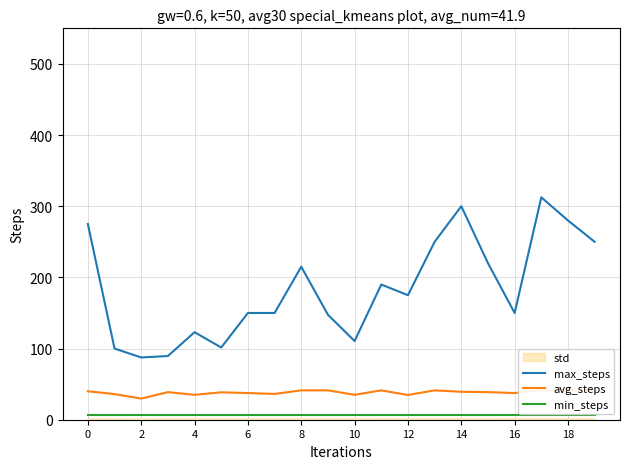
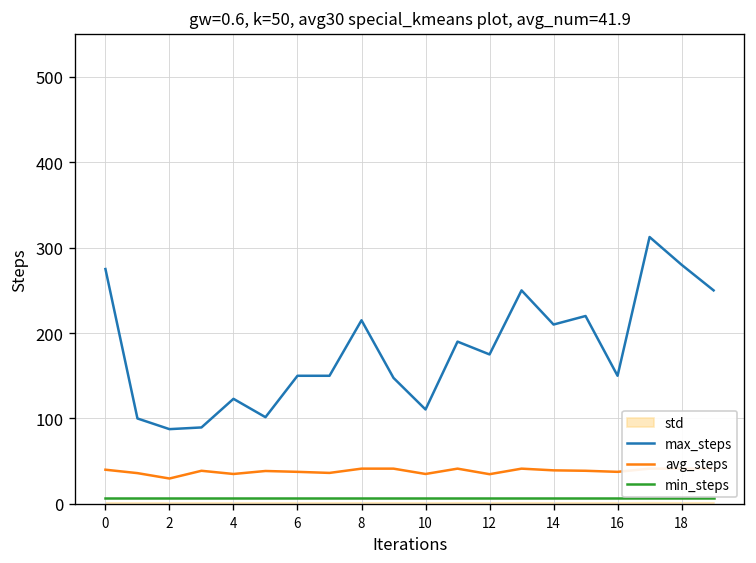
max_steps, 14: 300 -> 210
